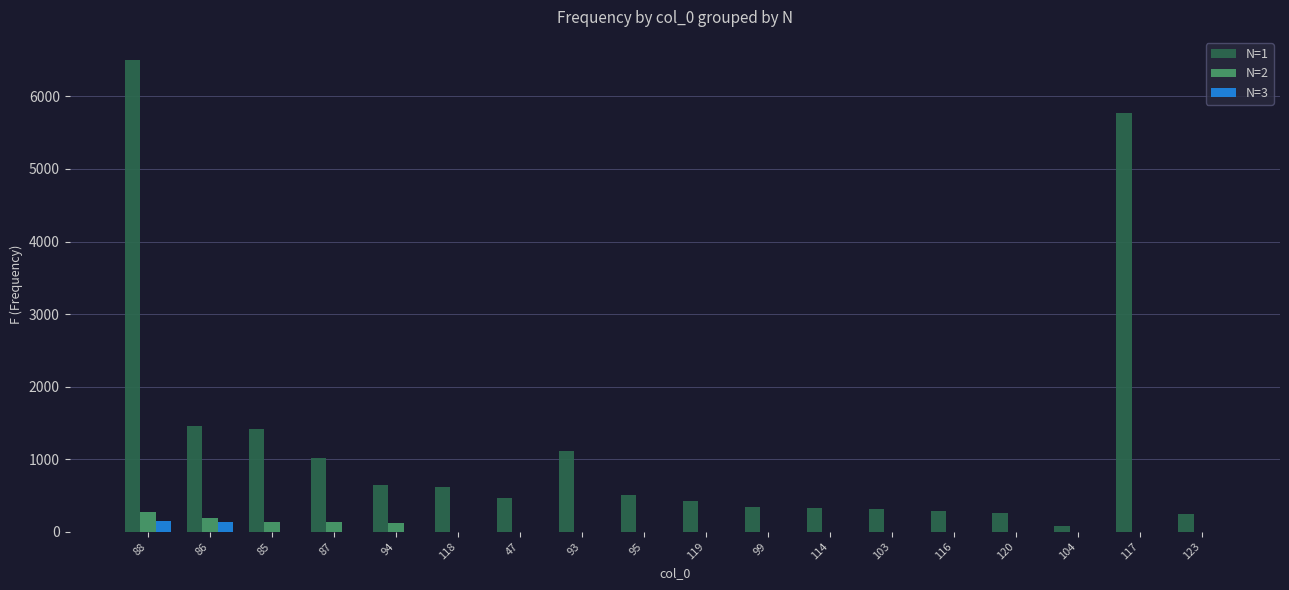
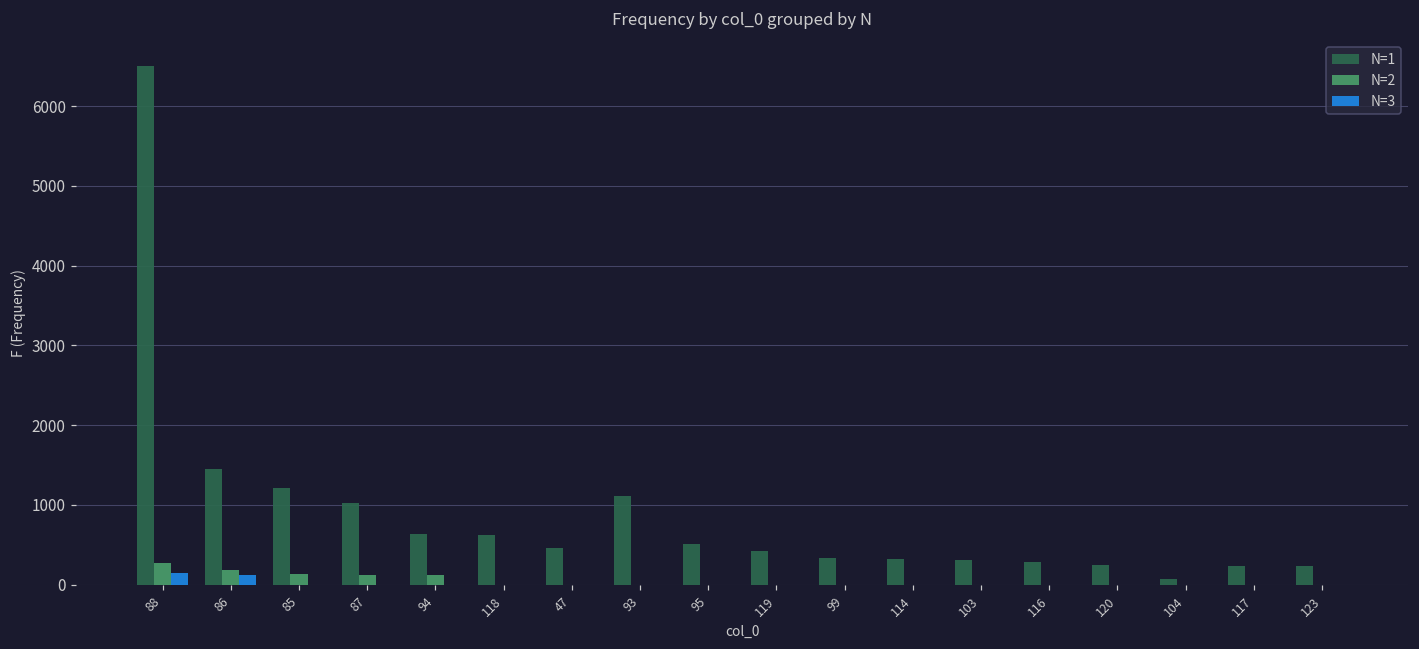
N=1, 85: 1400 -> 1200
N=1, 117: 5800 -> 200
